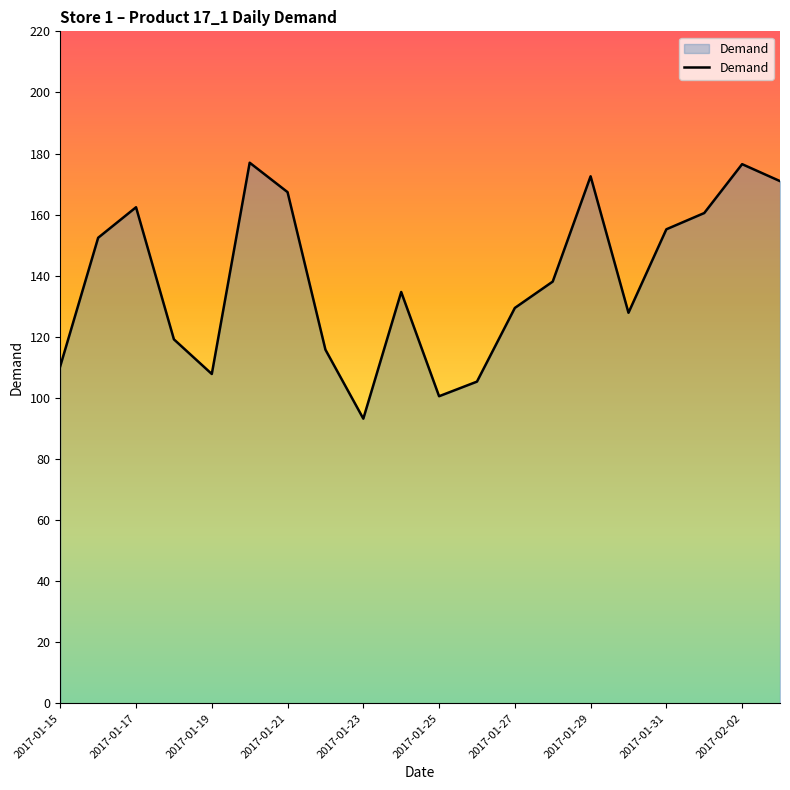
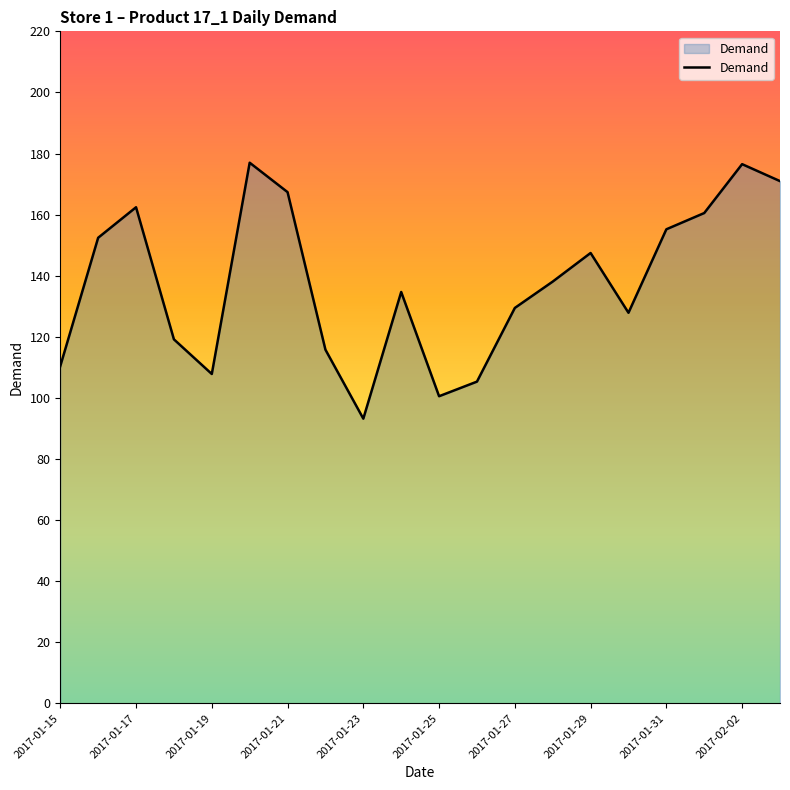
2017-01-29: 173 -> 147
